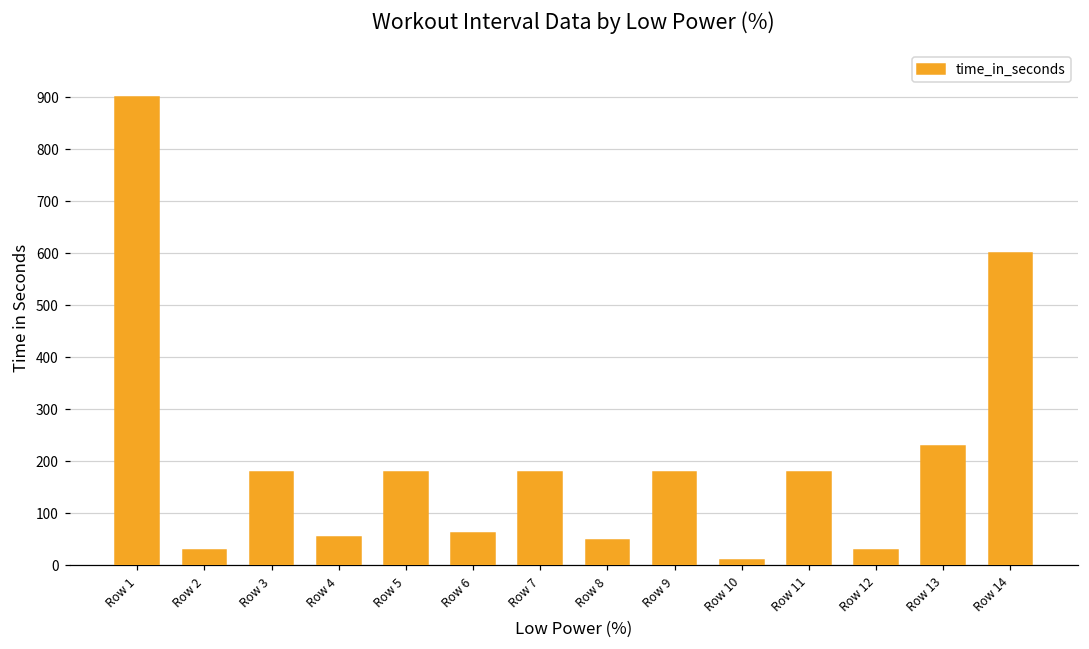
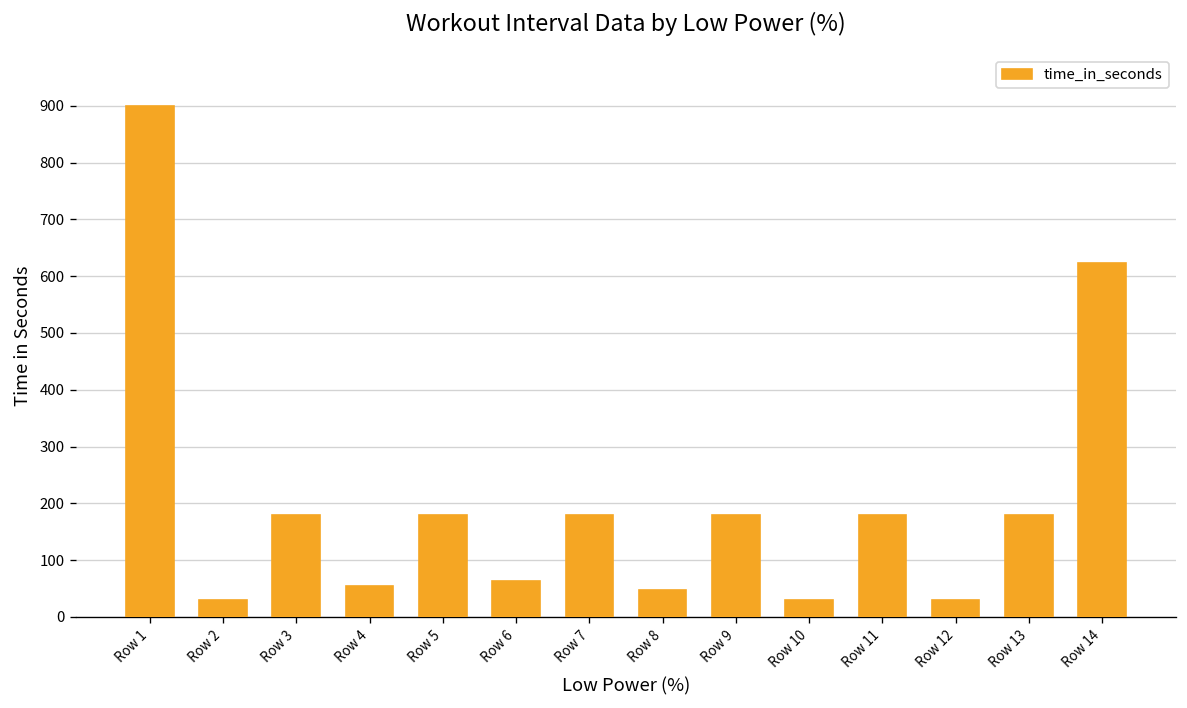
Row 10: 10 -> 30
Row 13: 230 -> 180
Row 14: 600 -> 620
